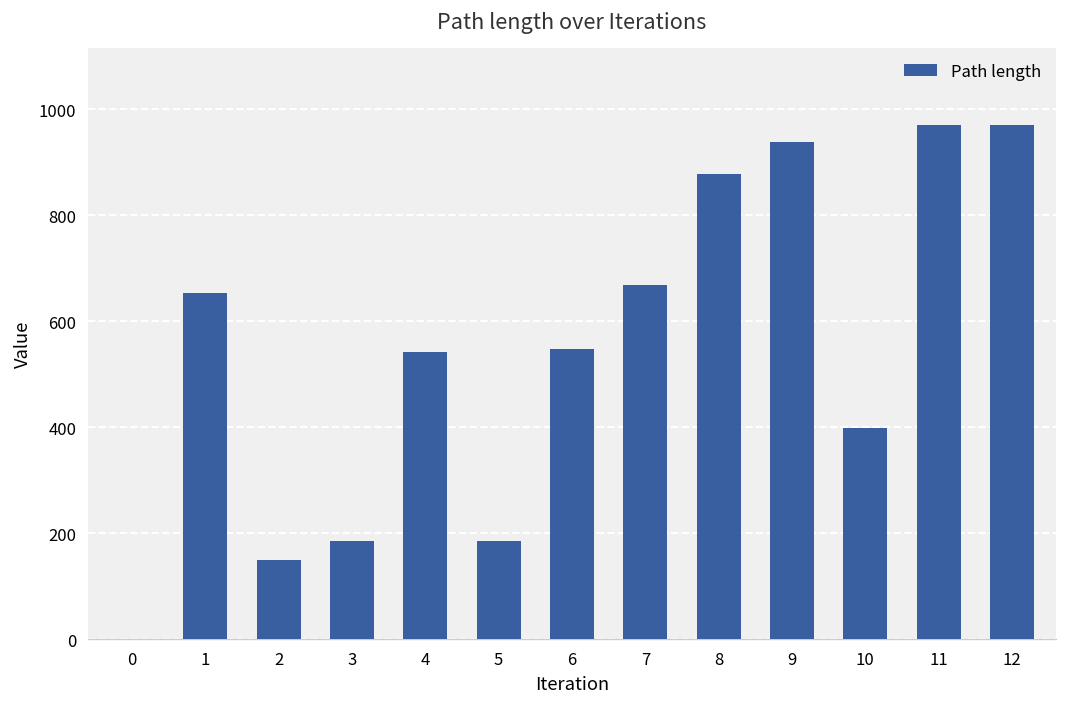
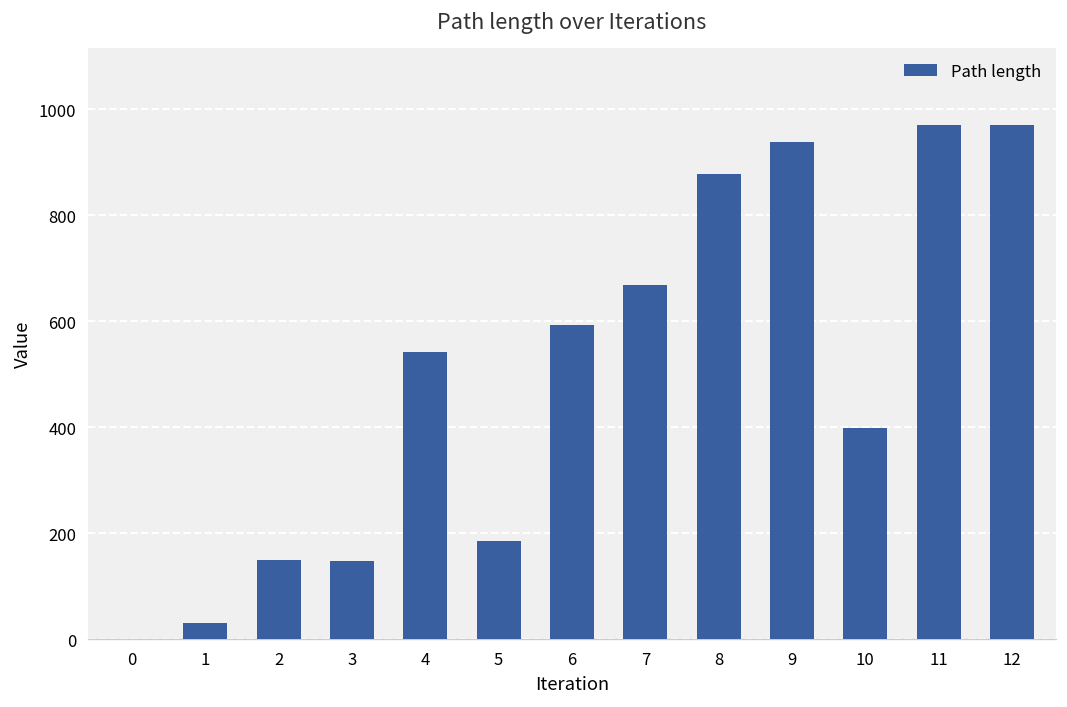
1: 650 -> 30
3: 190 -> 150
6: 550 -> 590
